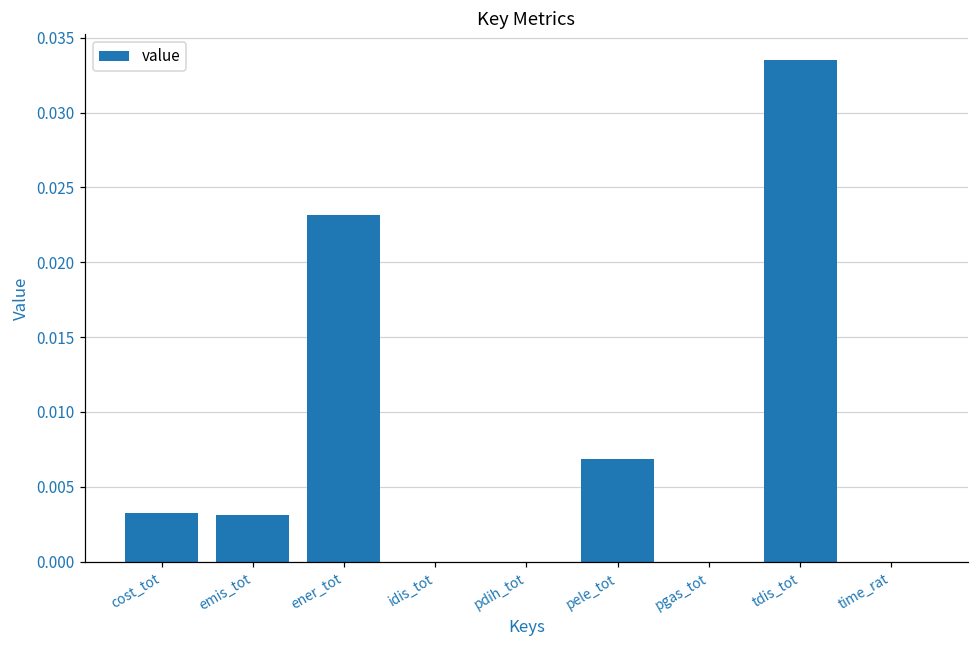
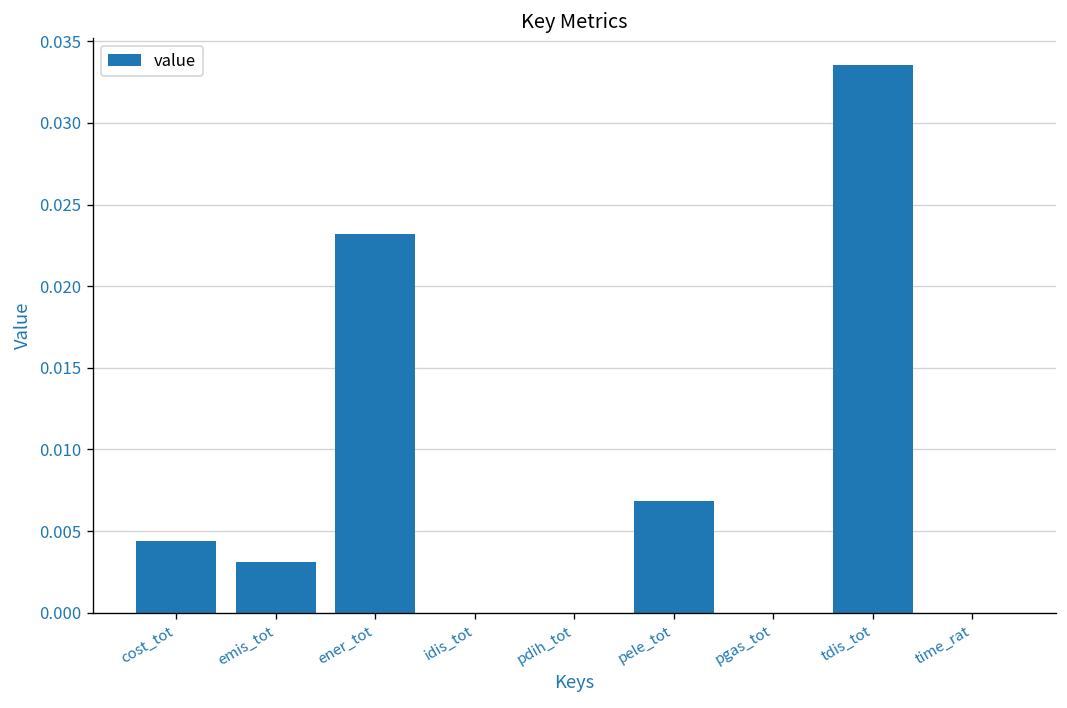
cost_tot: 0.0033 -> 0.0044
